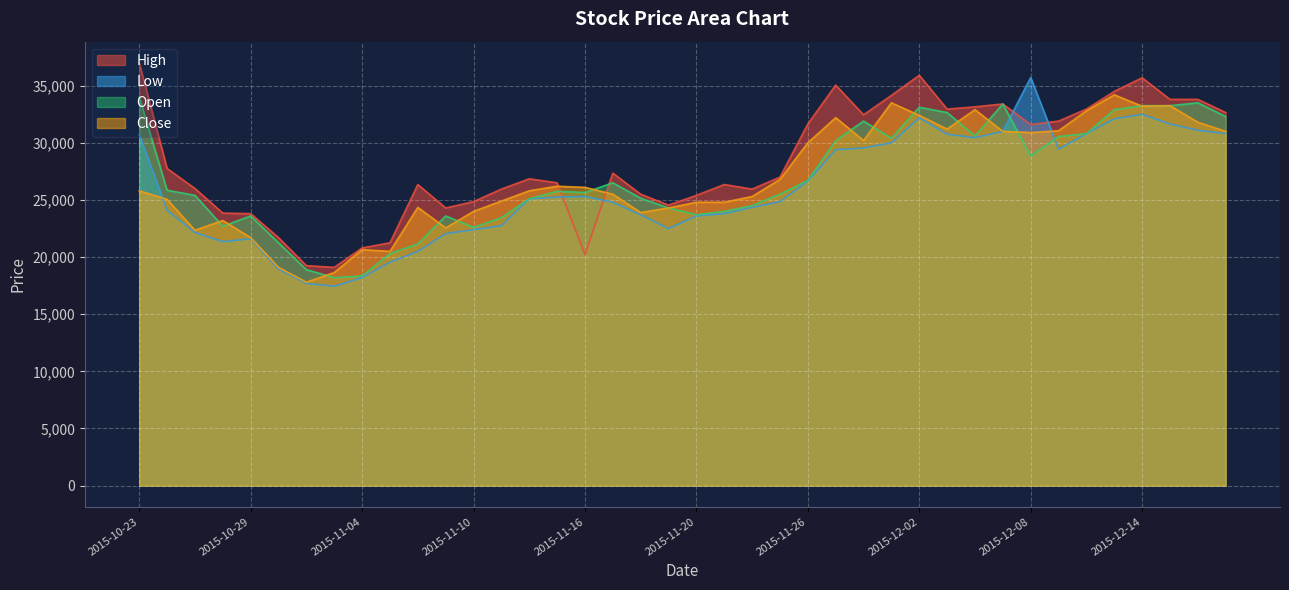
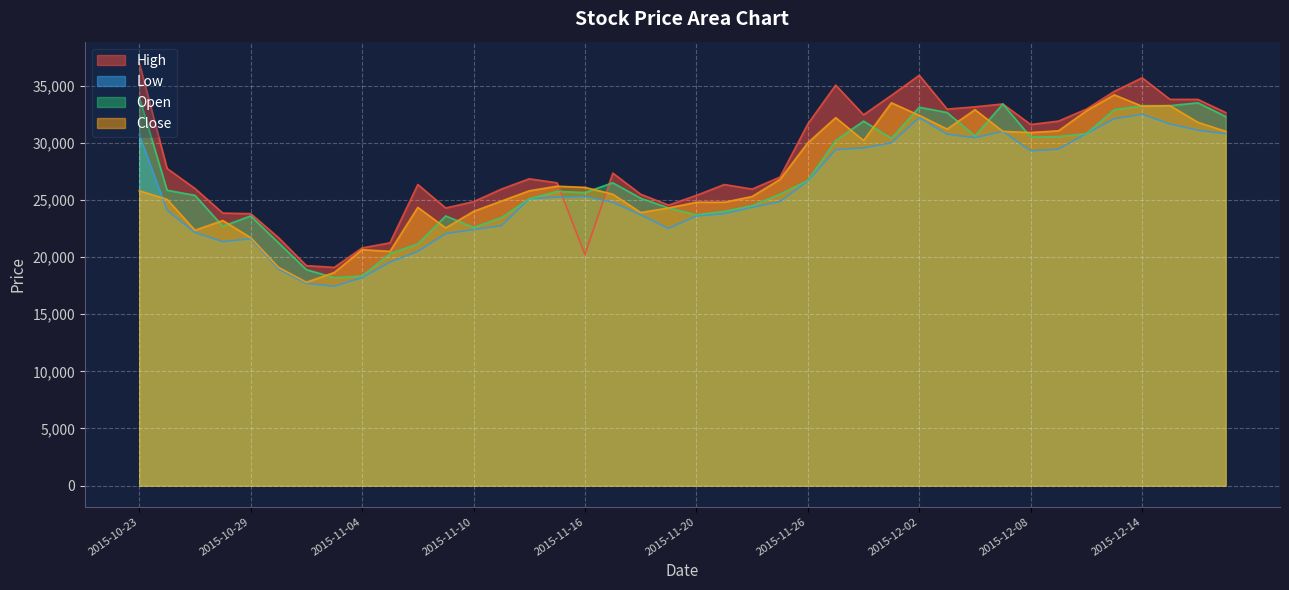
Low, 2015-12-08: 35,700 -> 29,300
Open, 2015-12-08: 28,800 -> 30,500
